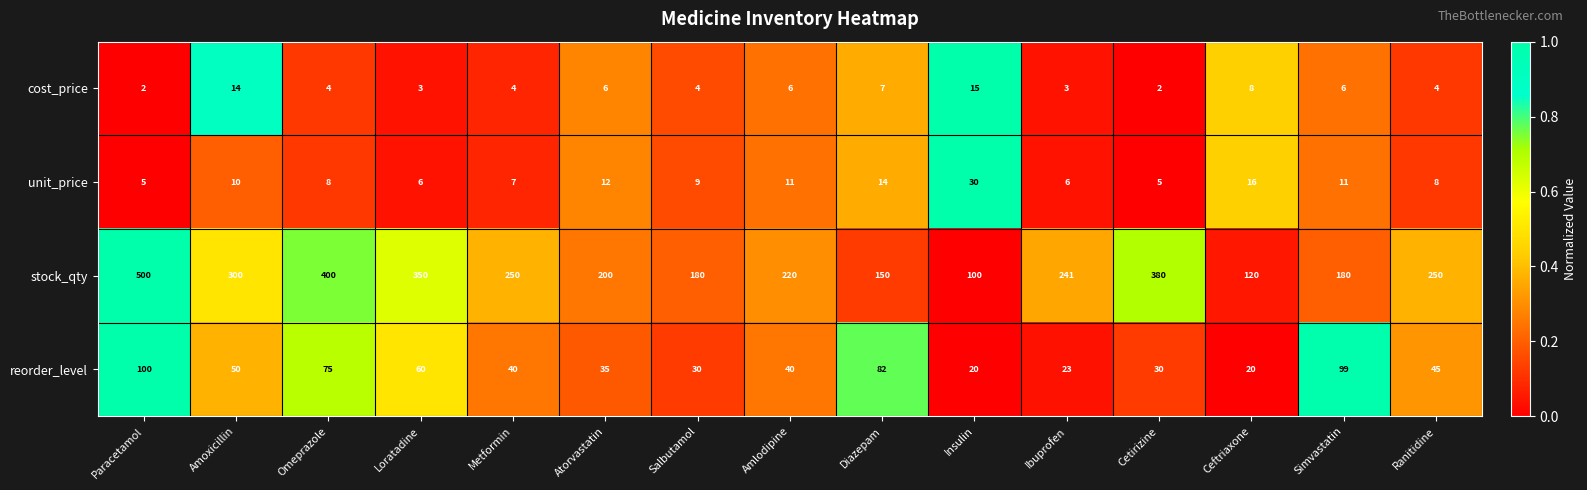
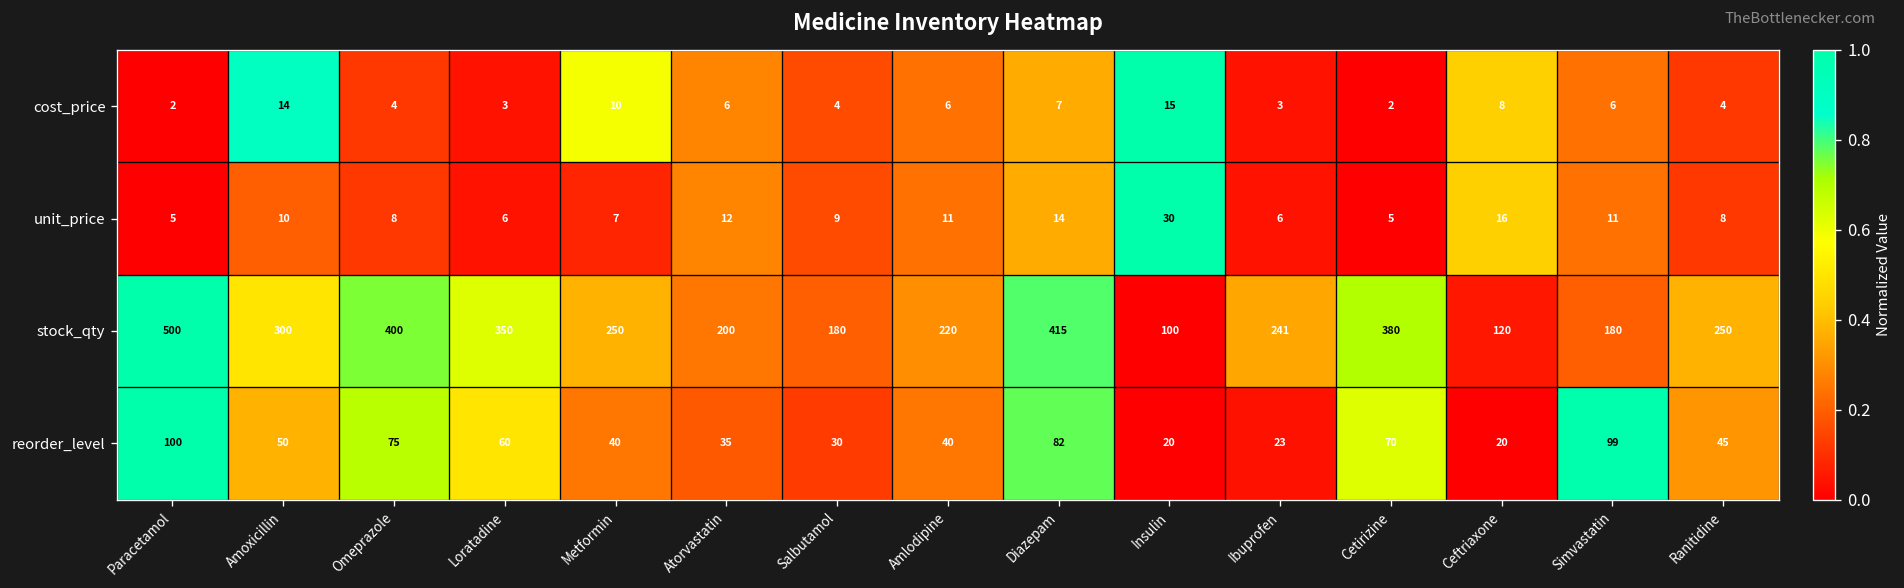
cost_price, Metformin: 4 -> 10
stock_qty, Diazepam: 150 -> 415
reorder_level, Cetirizine: 30 -> 70
